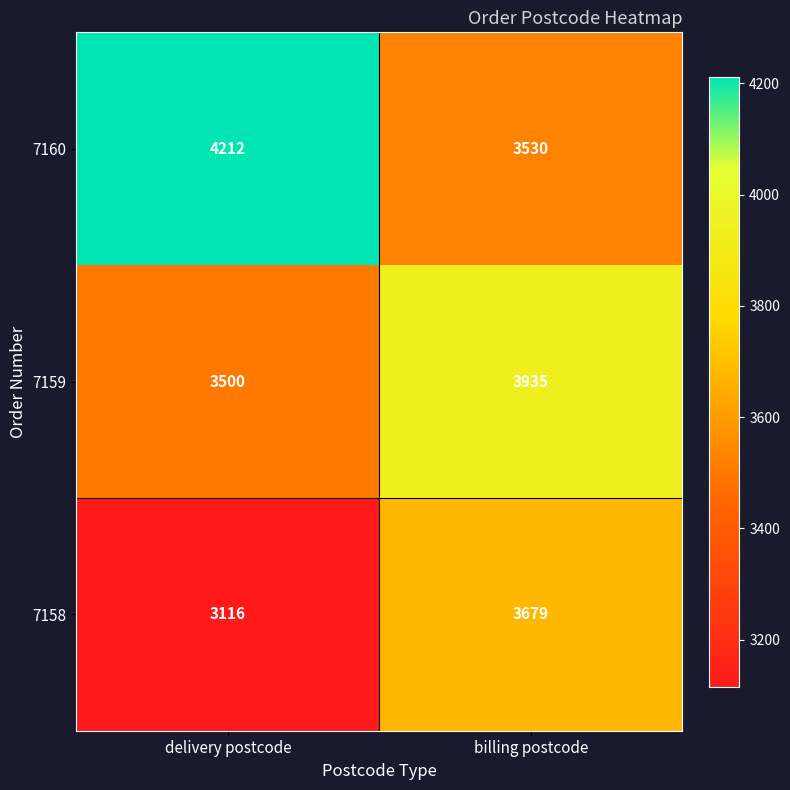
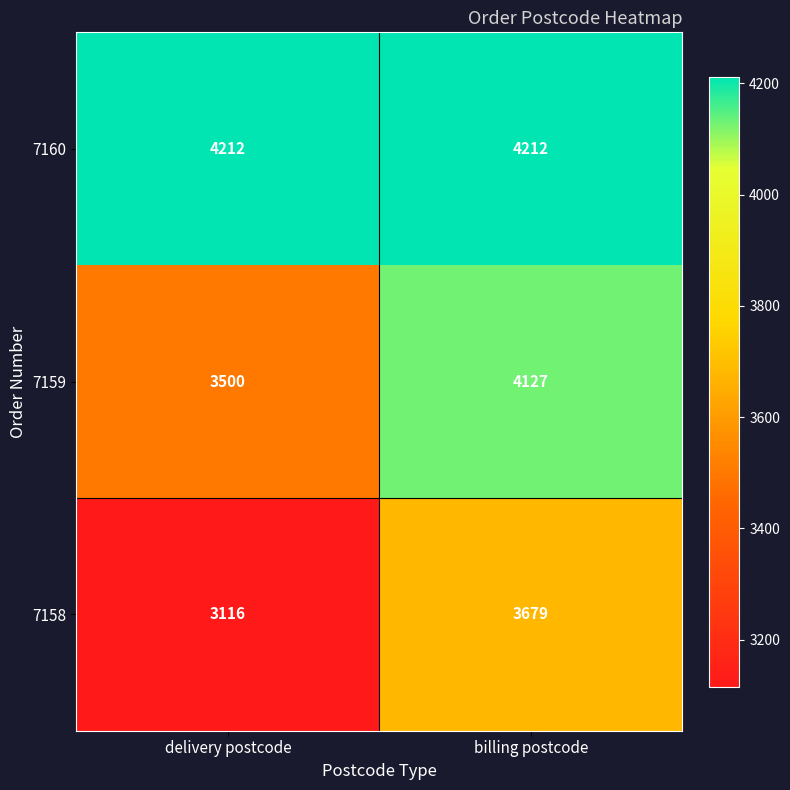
7160, billing postcode: 3530 -> 4212
7159, billing postcode: 3935 -> 4127
